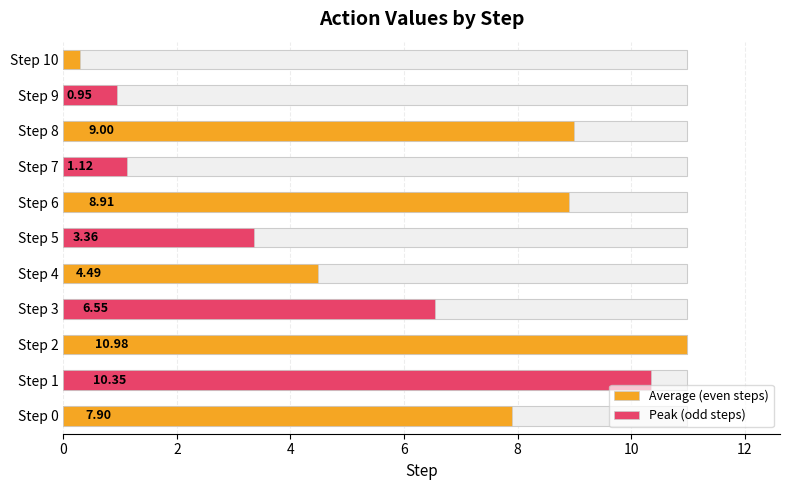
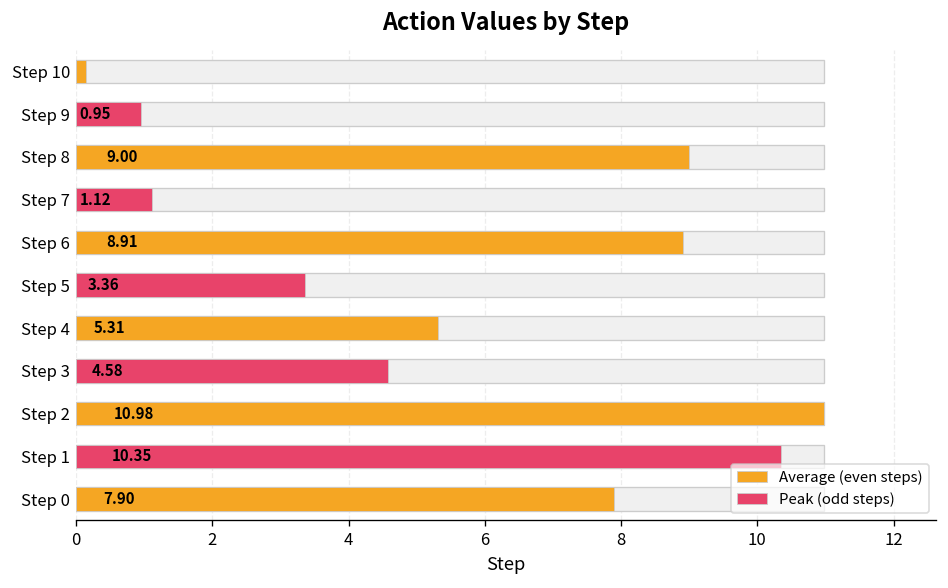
Average (even steps), Step 10: 0.3 -> 0.1
Average (even steps), Step 4: 4.49 -> 5.31
Peak (odd steps), Step 3: 6.55 -> 4.58
